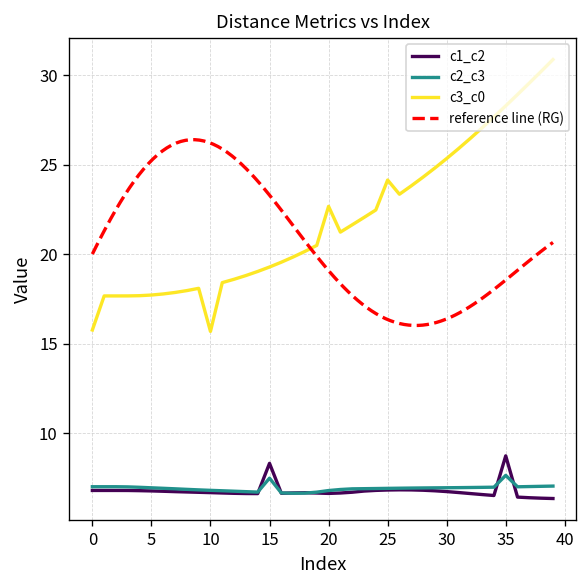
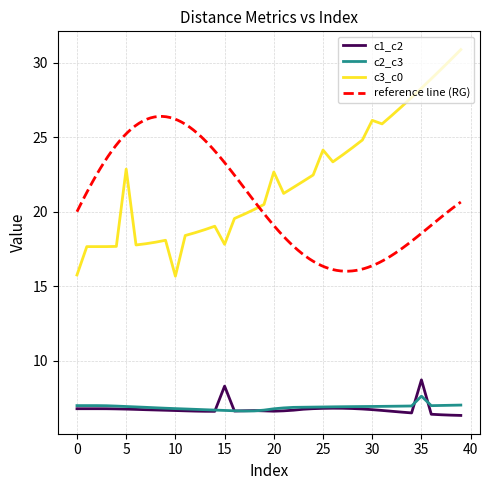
c3_c0, 5: 17.7 -> 22.9
c2_c3, 15: 7.5 -> 6.7
c3_c0, 15: 19.3 -> 17.8
c3_c0, 30: 25.3 -> 26.1
